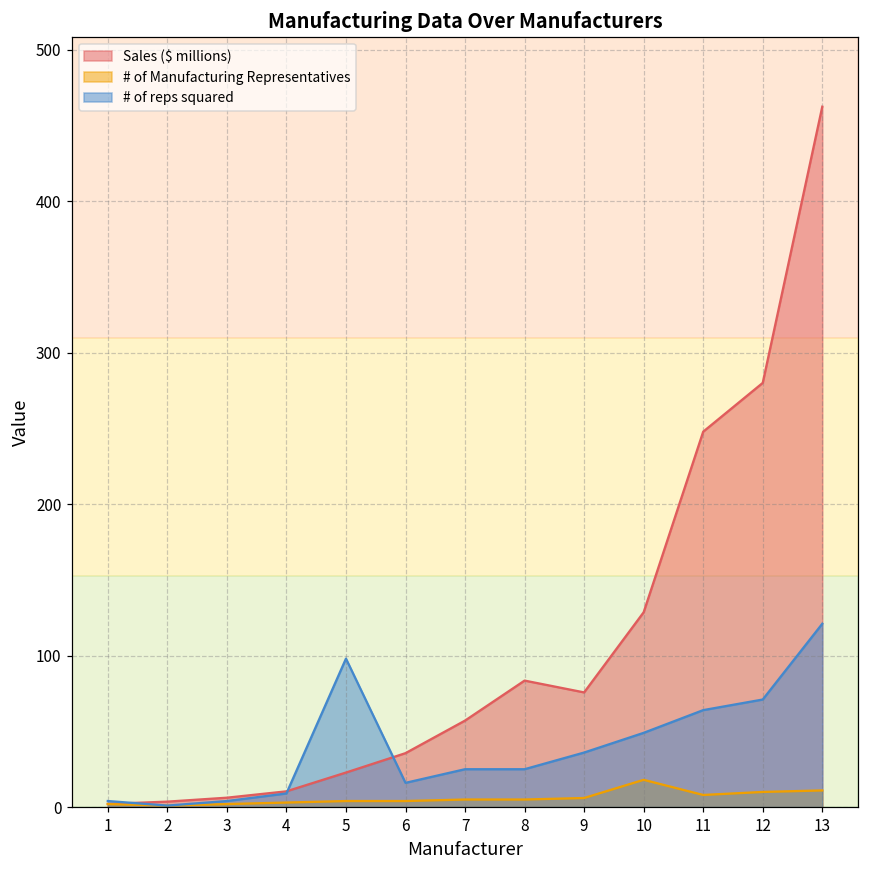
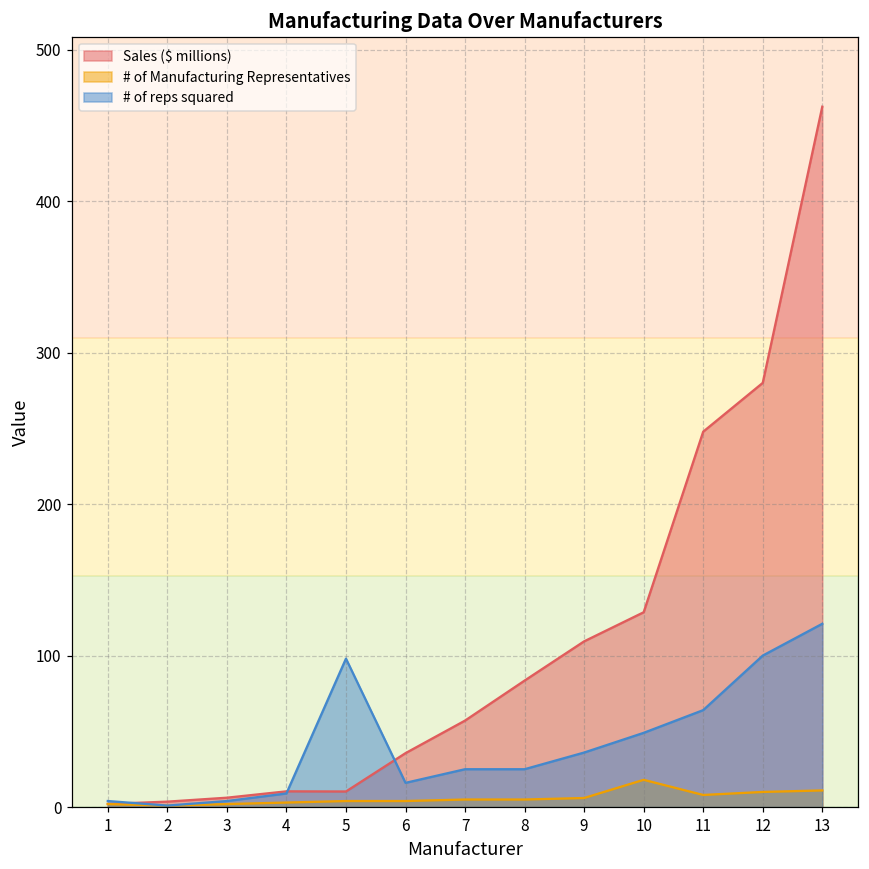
Sales ($ millions), 5: 23 -> 10
Sales ($ millions), 9: 76 -> 109
# of reps squared, 12: 71 -> 100
